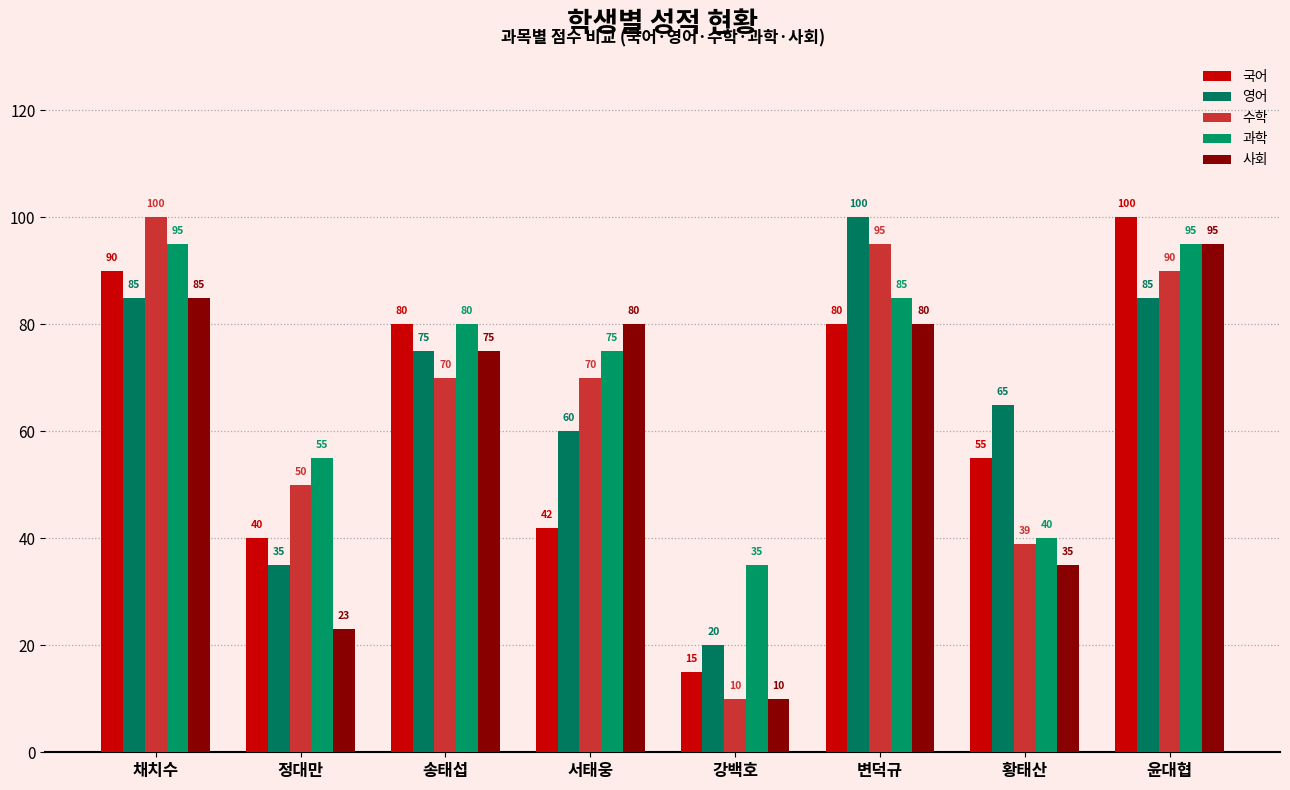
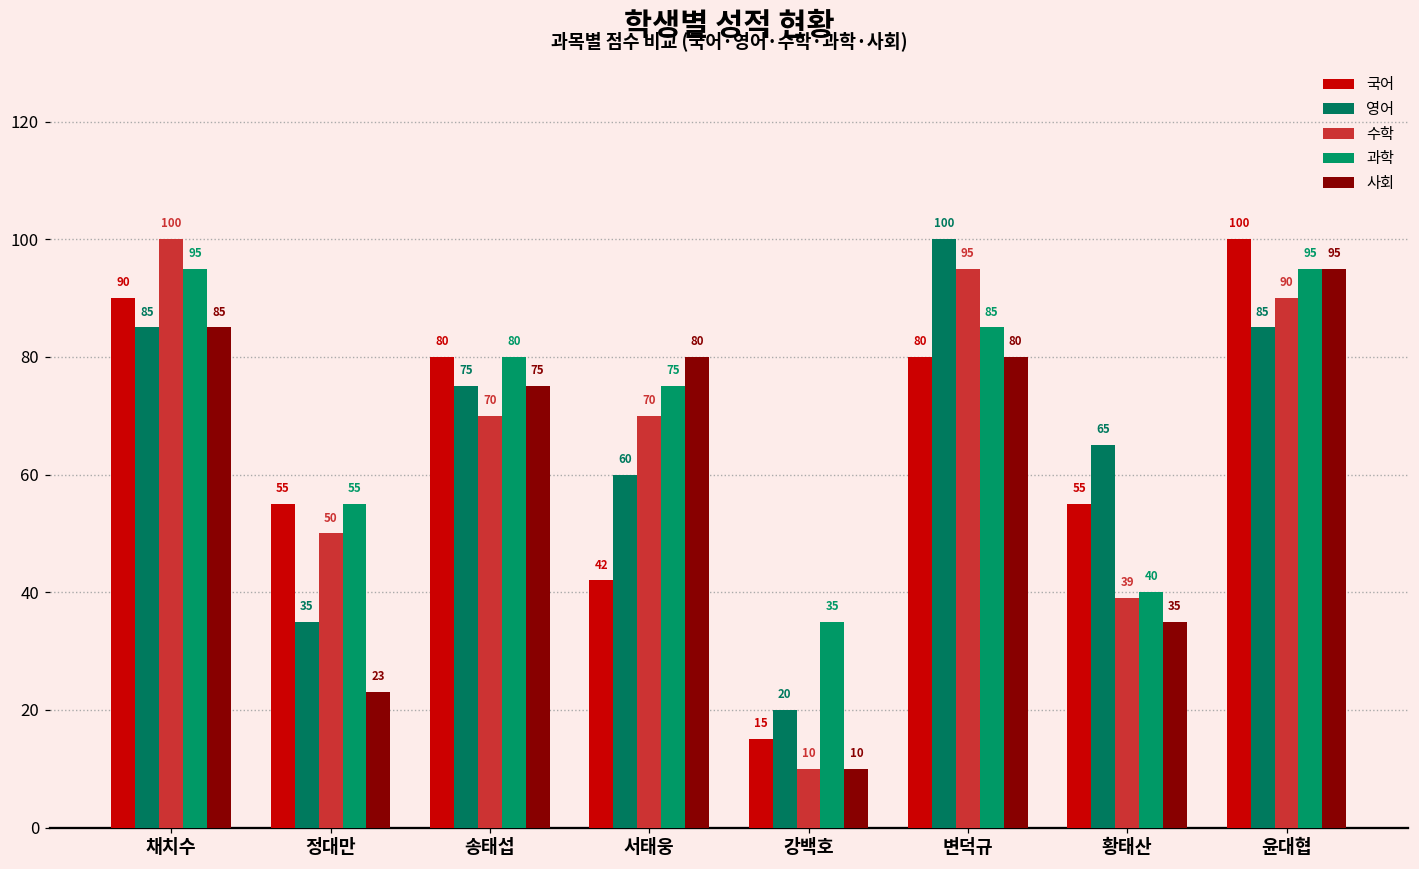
국어, 정대만: 40 -> 55
